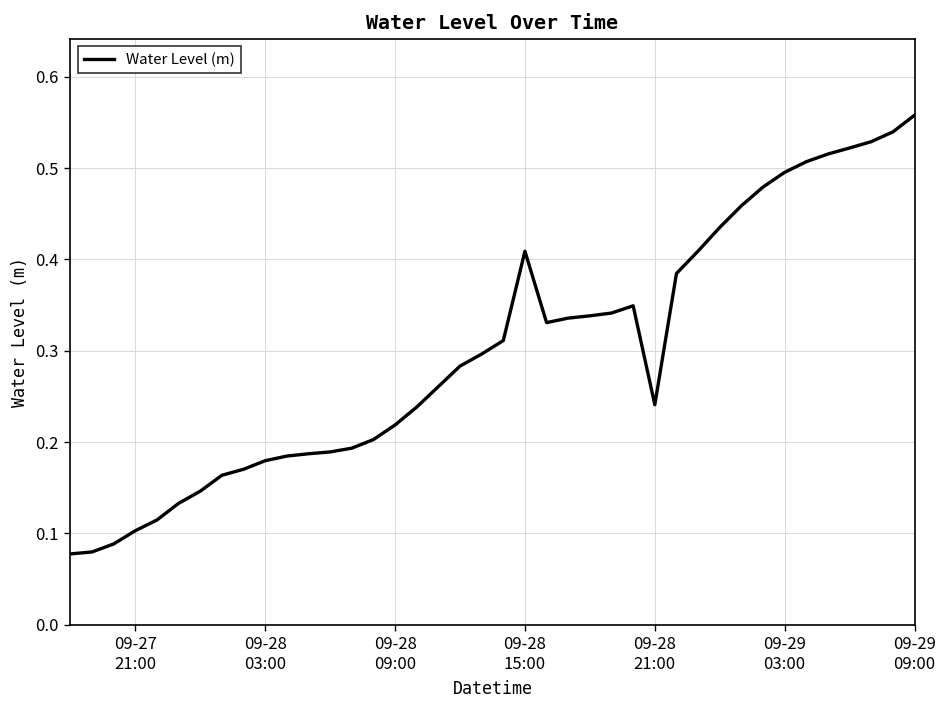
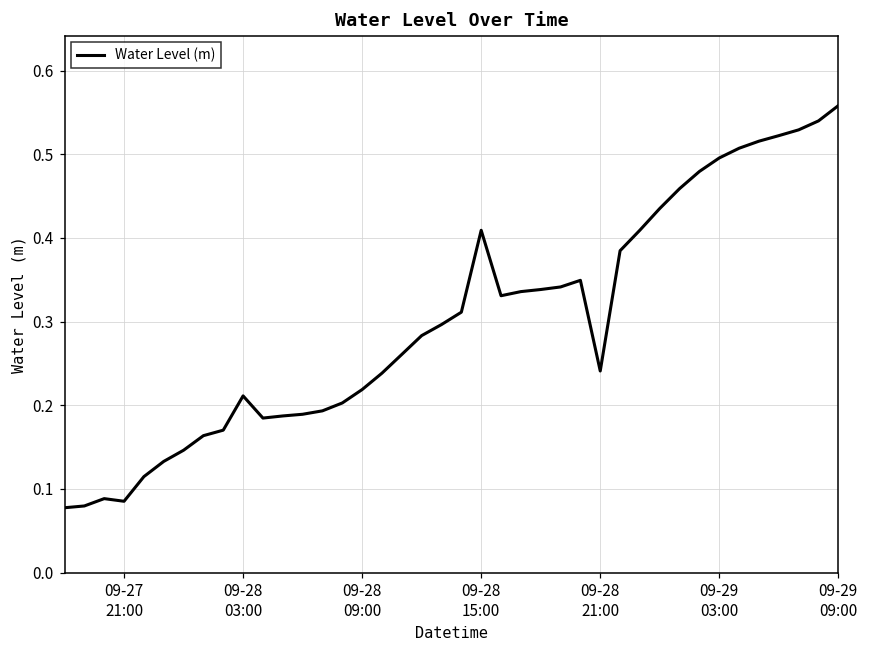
09-27 21:00: 0.10 -> 0.09
09-28 03:00: 0.18 -> 0.21
